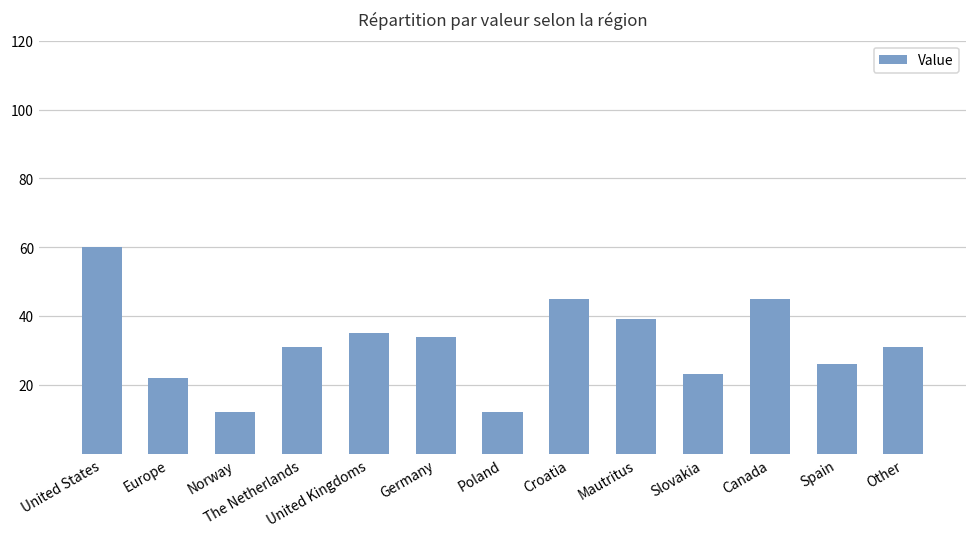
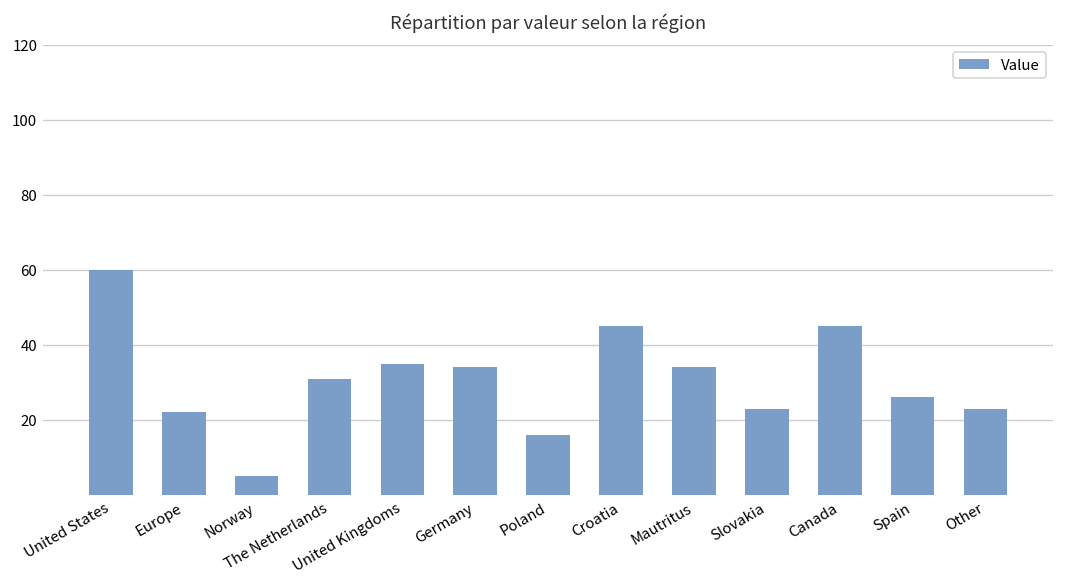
Norway: 12 -> 5
Poland: 12 -> 16
Mautritus: 39 -> 34
Other: 31 -> 23
